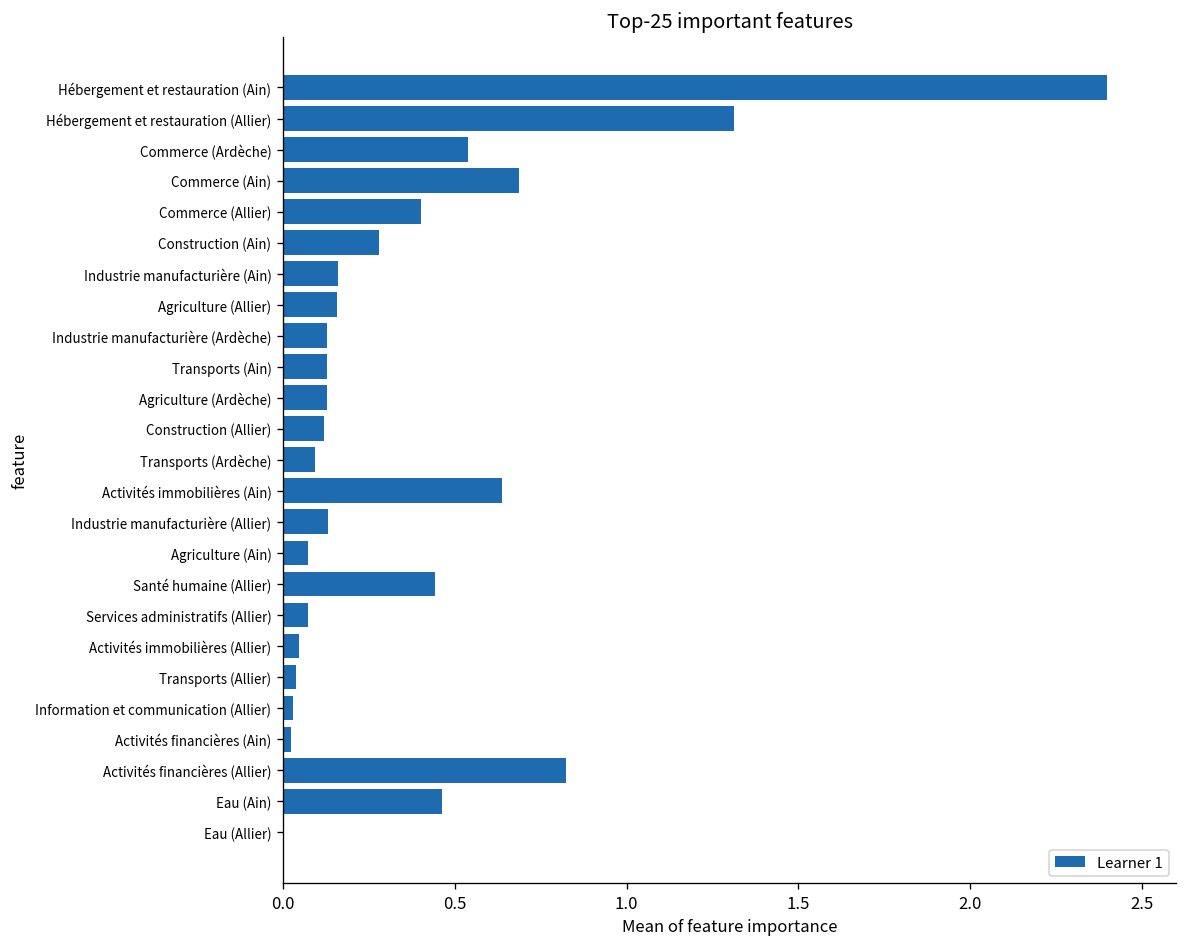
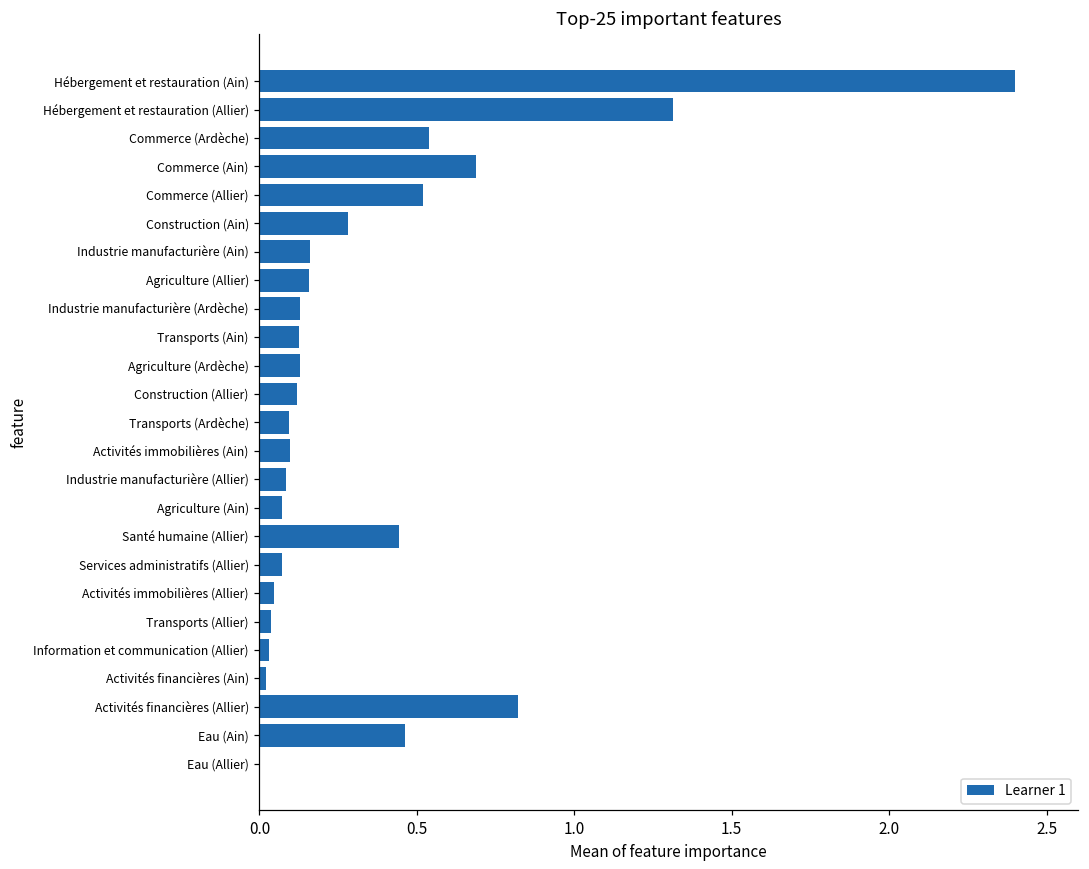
Commerce (Allier): 0.40 -> 0.52
Activités immobilières (Ain): 0.64 -> 0.10
Industrie manufacturière (Allier): 0.13 -> 0.08
